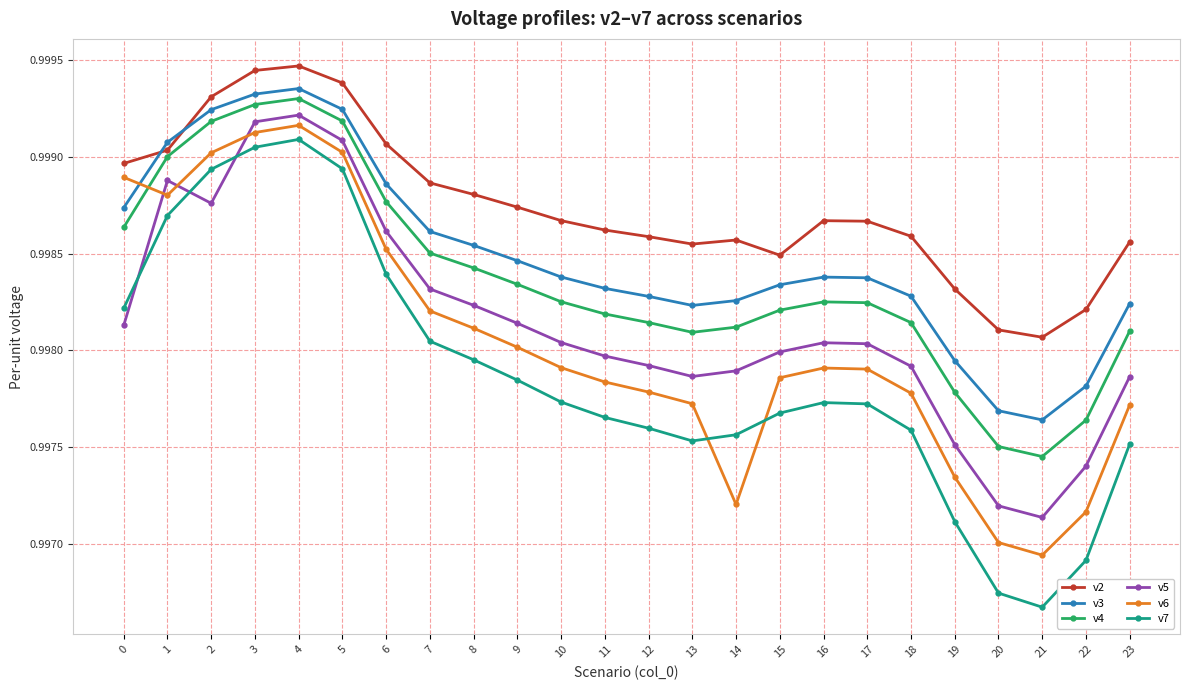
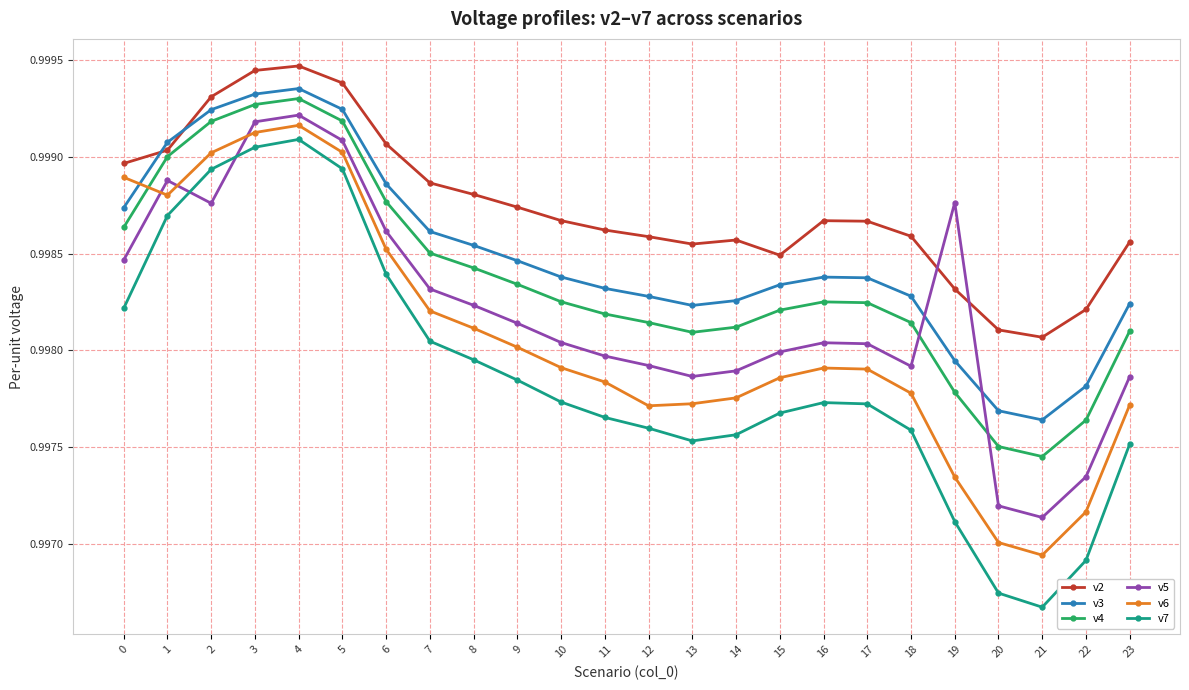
v5, 0: 0.99813 -> 0.99847
v6, 12: 0.99778 -> 0.99771
v6, 14: 0.99720 -> 0.99775
v5, 19: 0.99751 -> 0.99876
v5, 22: 0.99740 -> 0.99735
